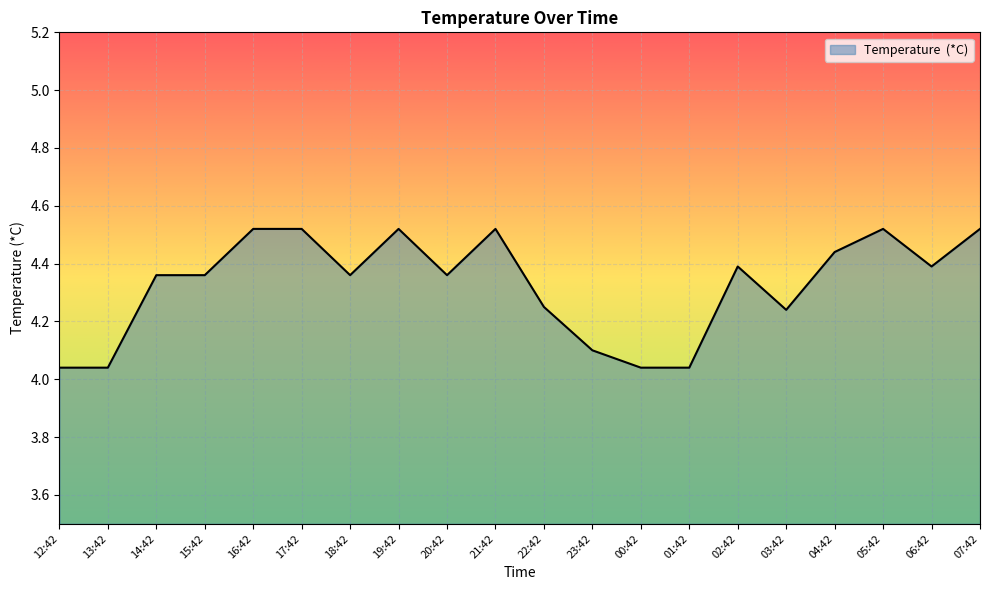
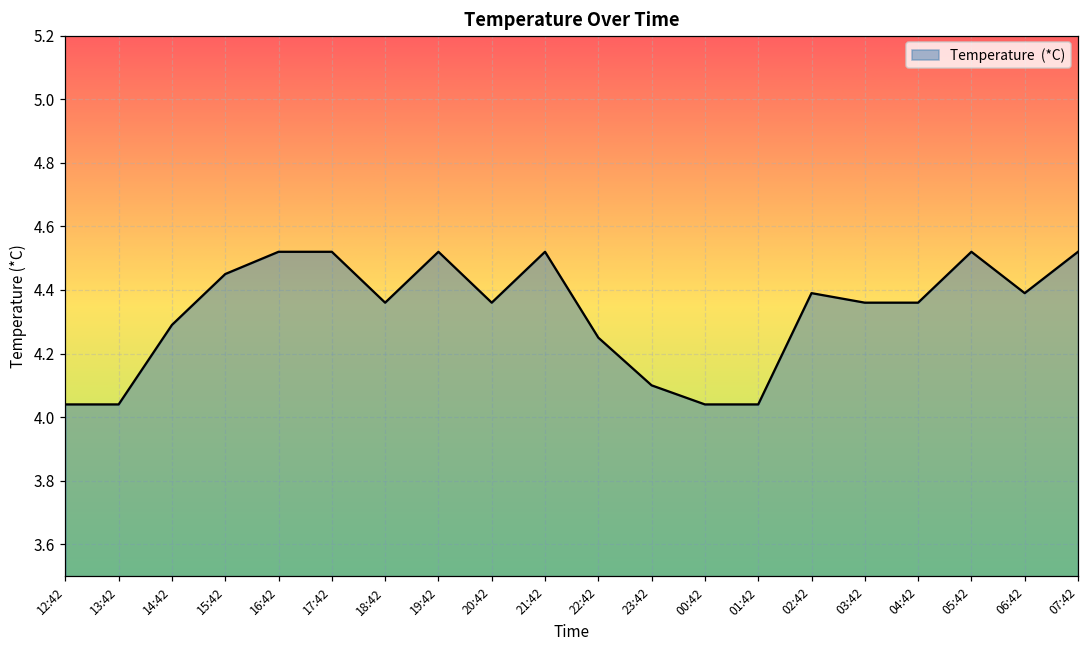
14:42: 4.36 -> 4.29
15:42: 4.36 -> 4.45
03:42: 4.24 -> 4.36
04:42: 4.44 -> 4.36
